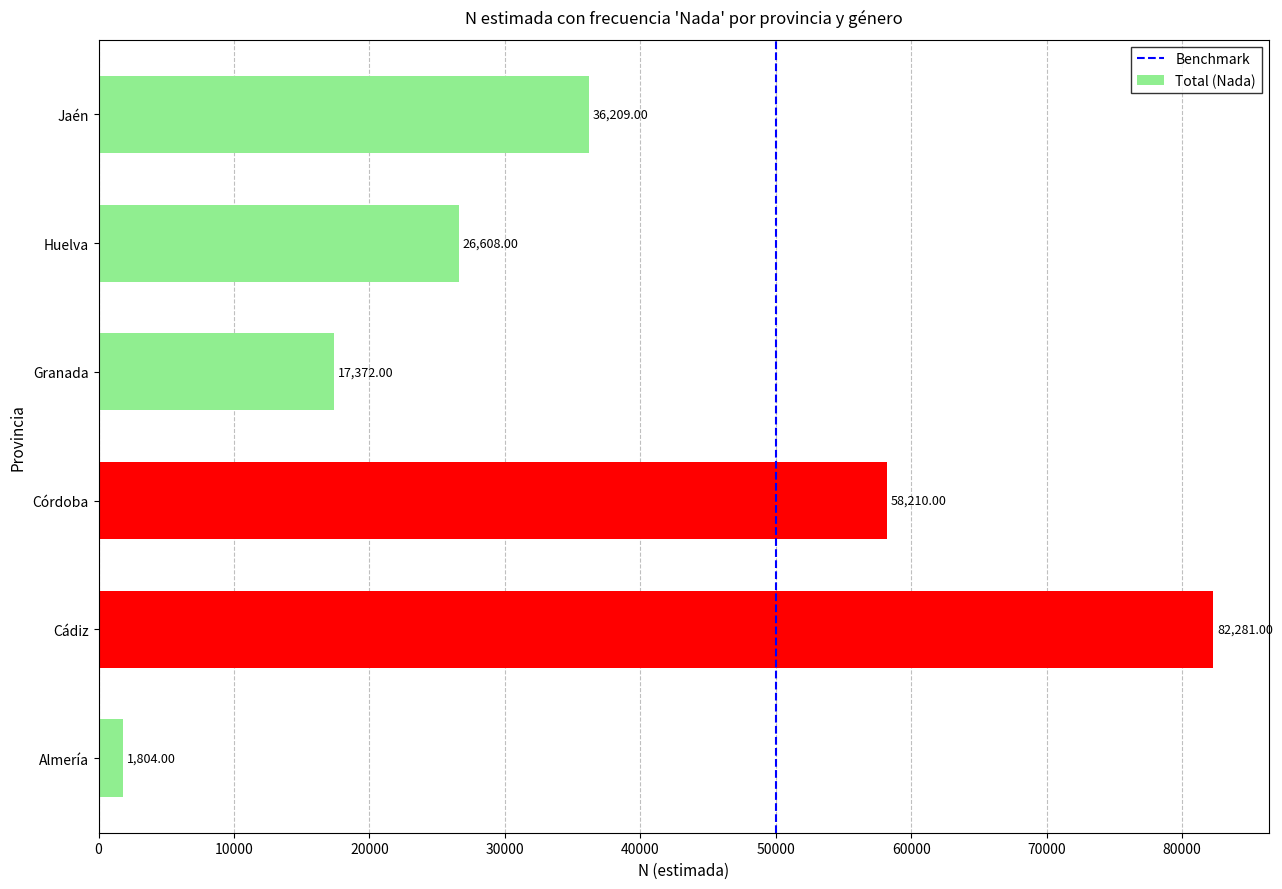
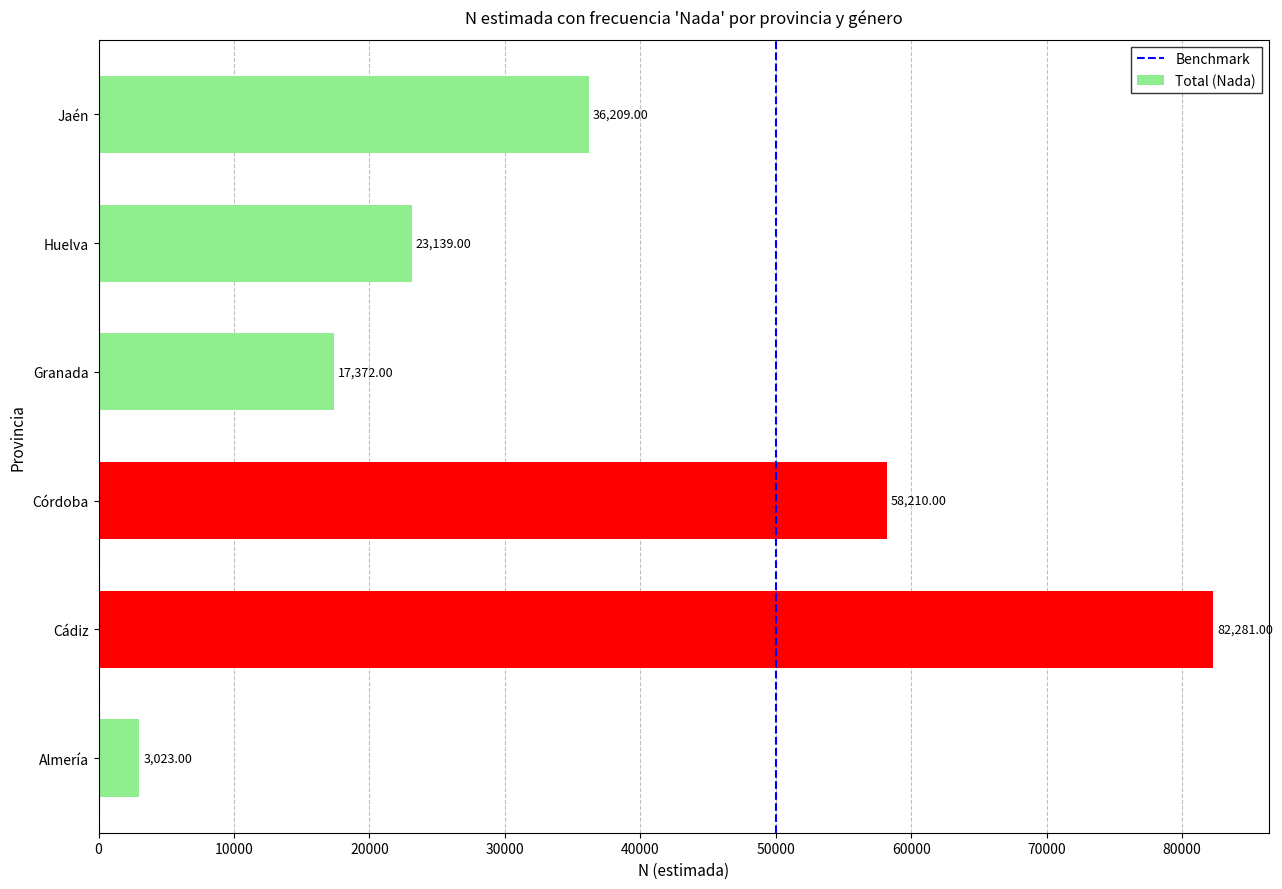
Huelva: 26,608.00 -> 23,139.00
Almería: 1,804.00 -> 3,023.00
